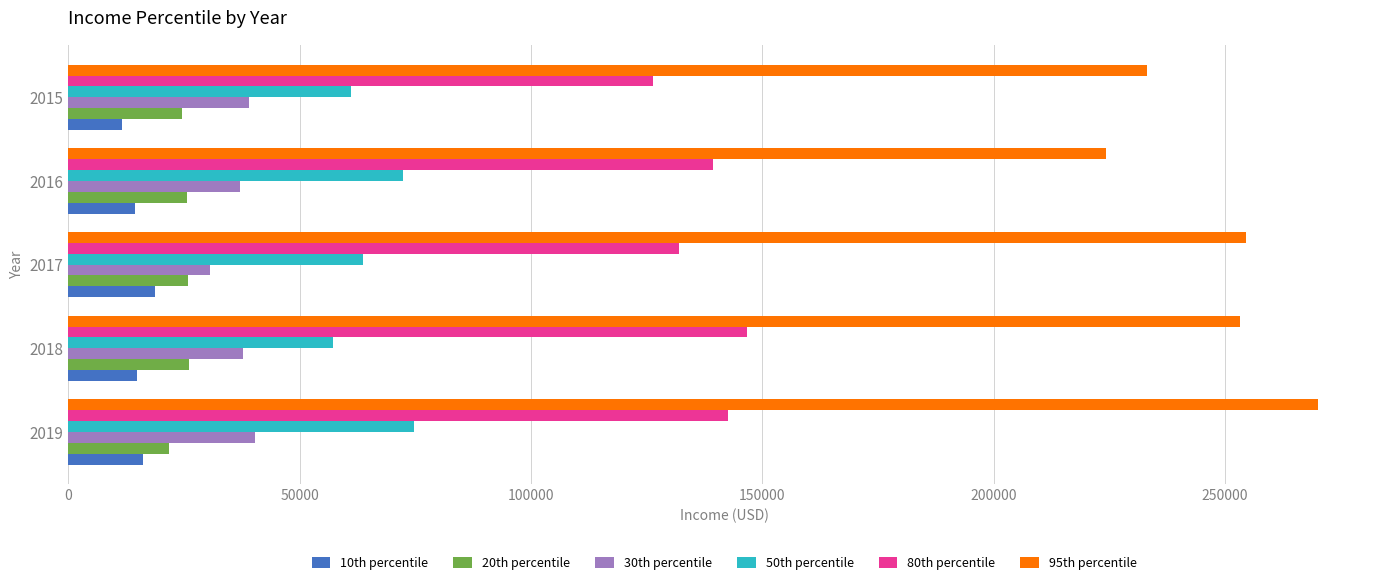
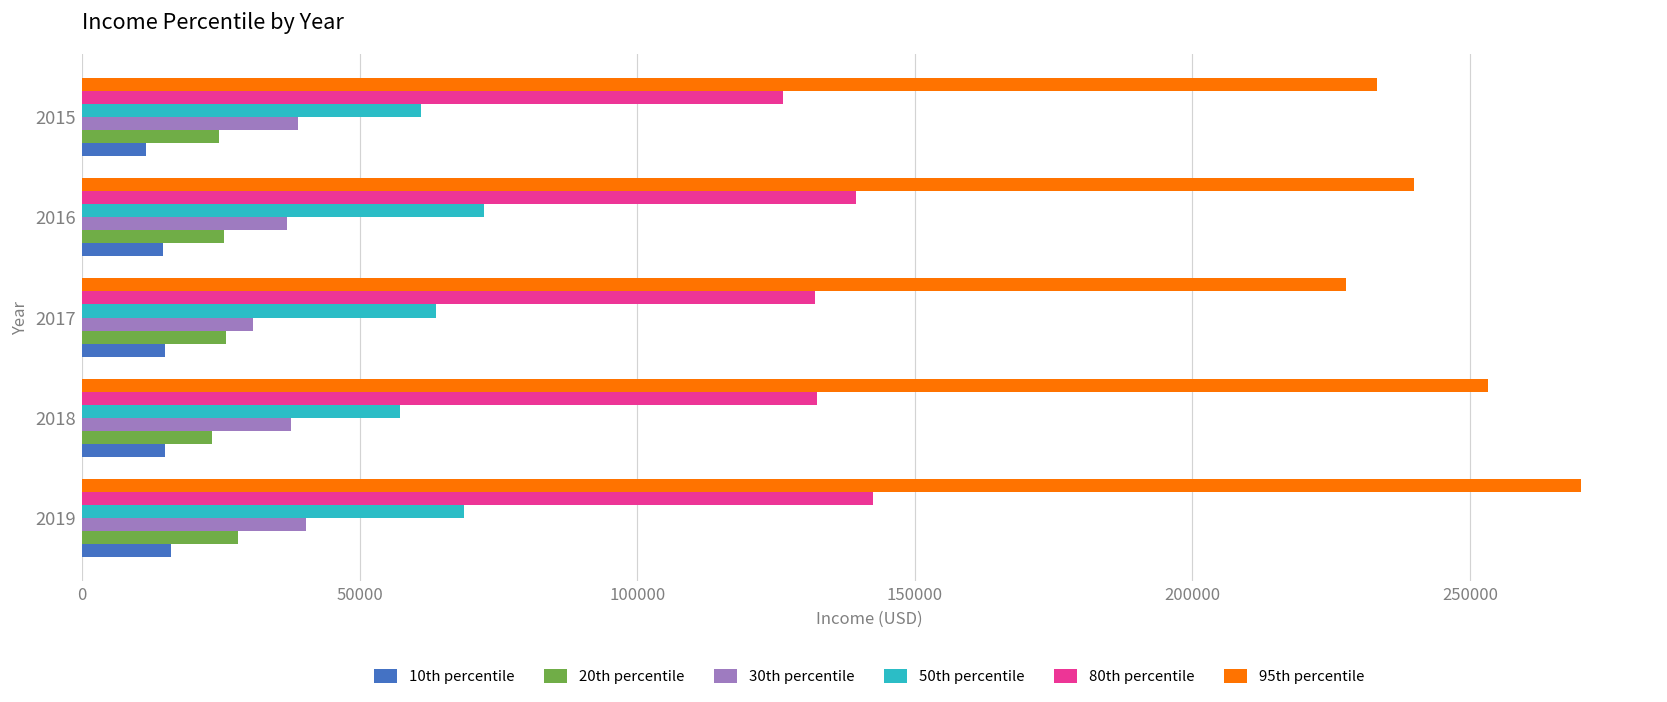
95th percentile, 2016: 224000 -> 240000
95th percentile, 2017: 255000 -> 228000
10th percentile, 2017: 19000 -> 15000
80th percentile, 2018: 147000 -> 132000
20th percentile, 2018: 26000 -> 23000
50th percentile, 2019: 75000 -> 69000
20th percentile, 2019: 22000 -> 28000
